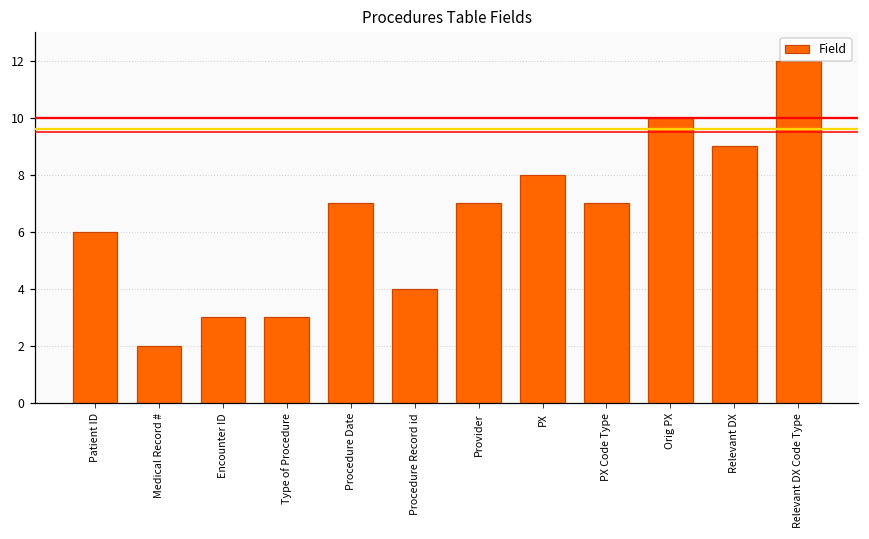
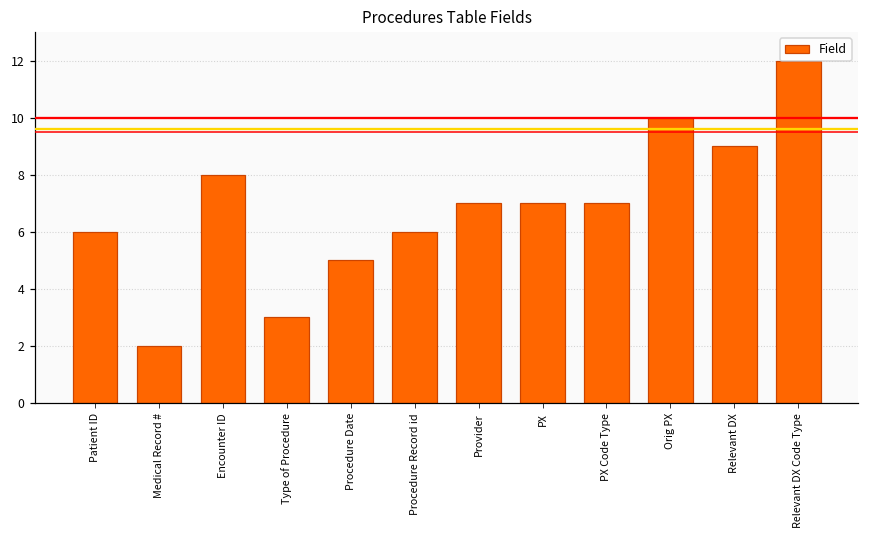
Encounter ID: 3 -> 8
Procedure Date: 7 -> 5
Procedure Record id: 4 -> 6
PX: 8 -> 7
